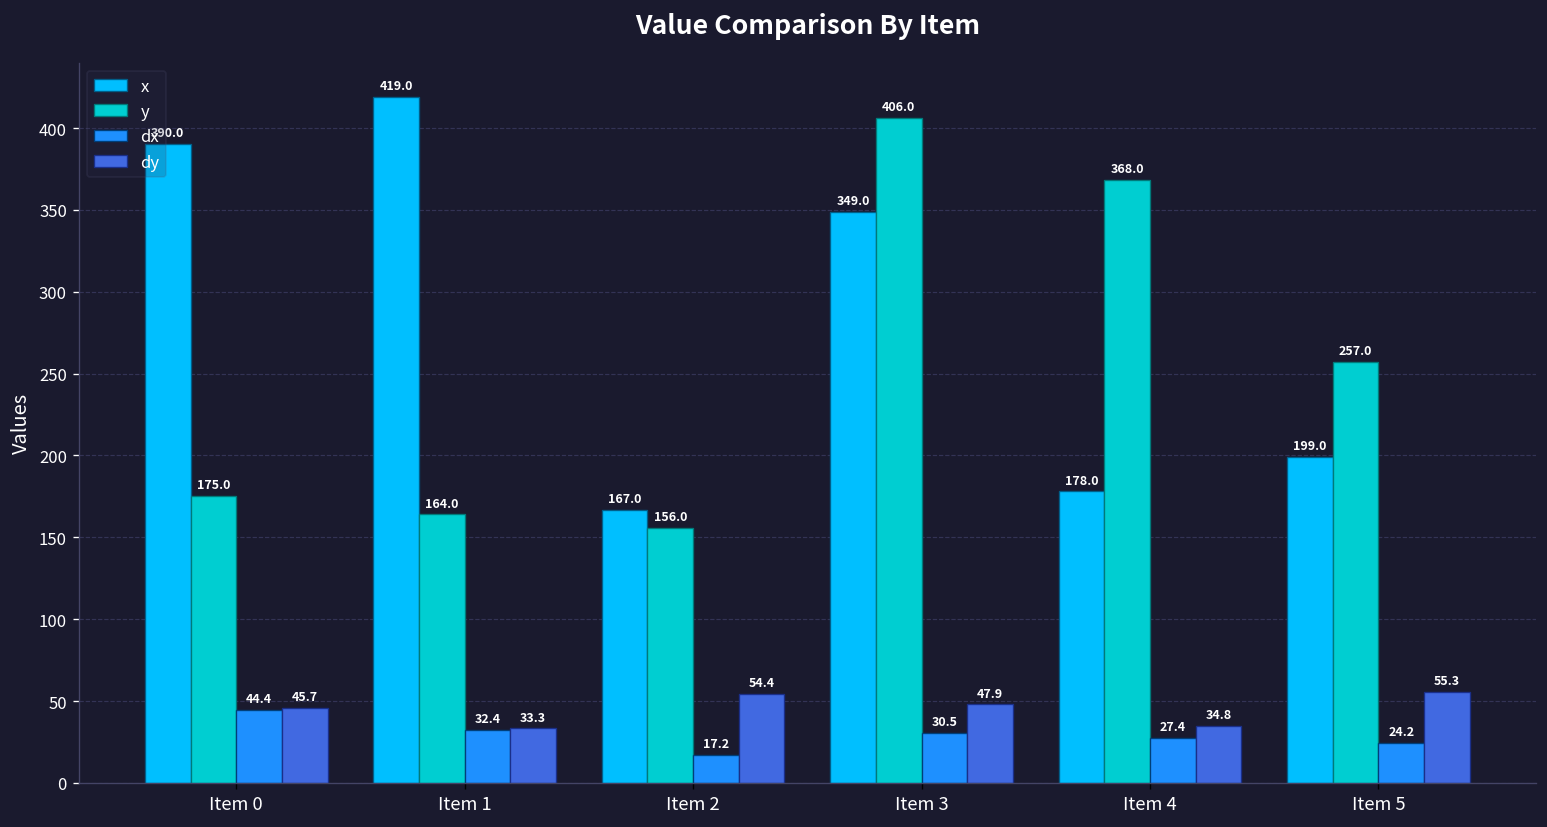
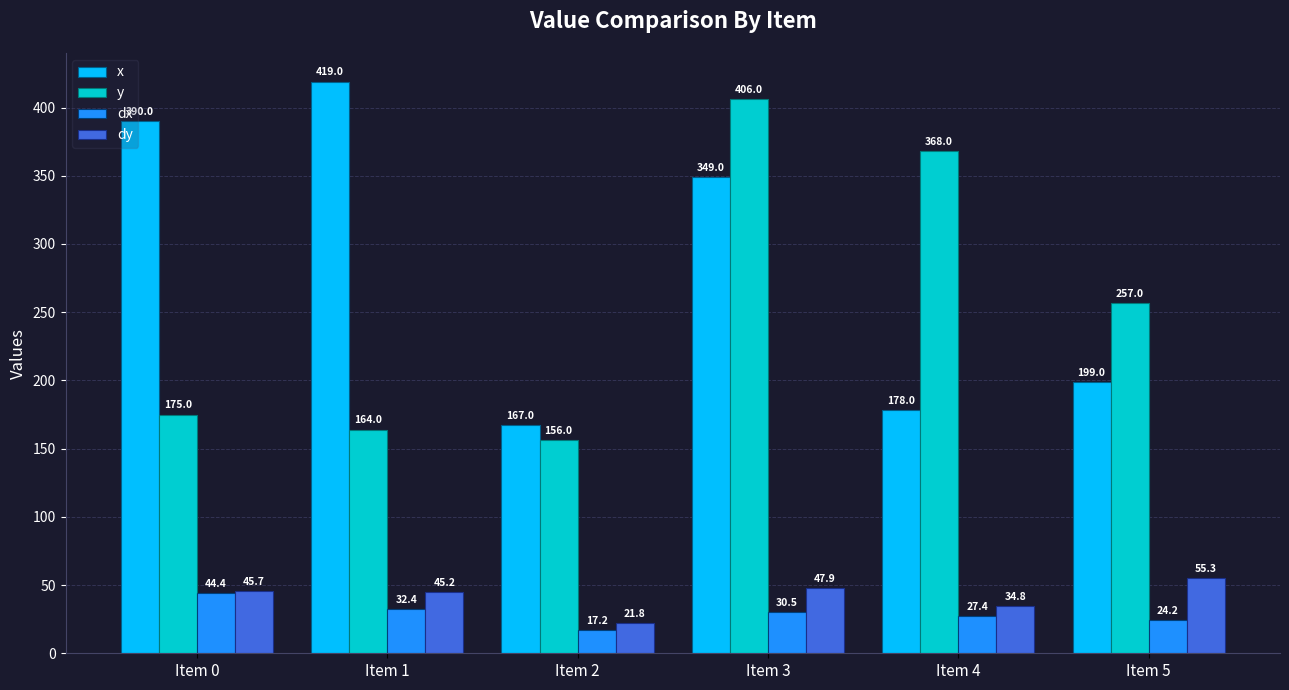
dy, Item 1: 33.3 -> 45.2
dy, Item 2: 54.4 -> 21.8
